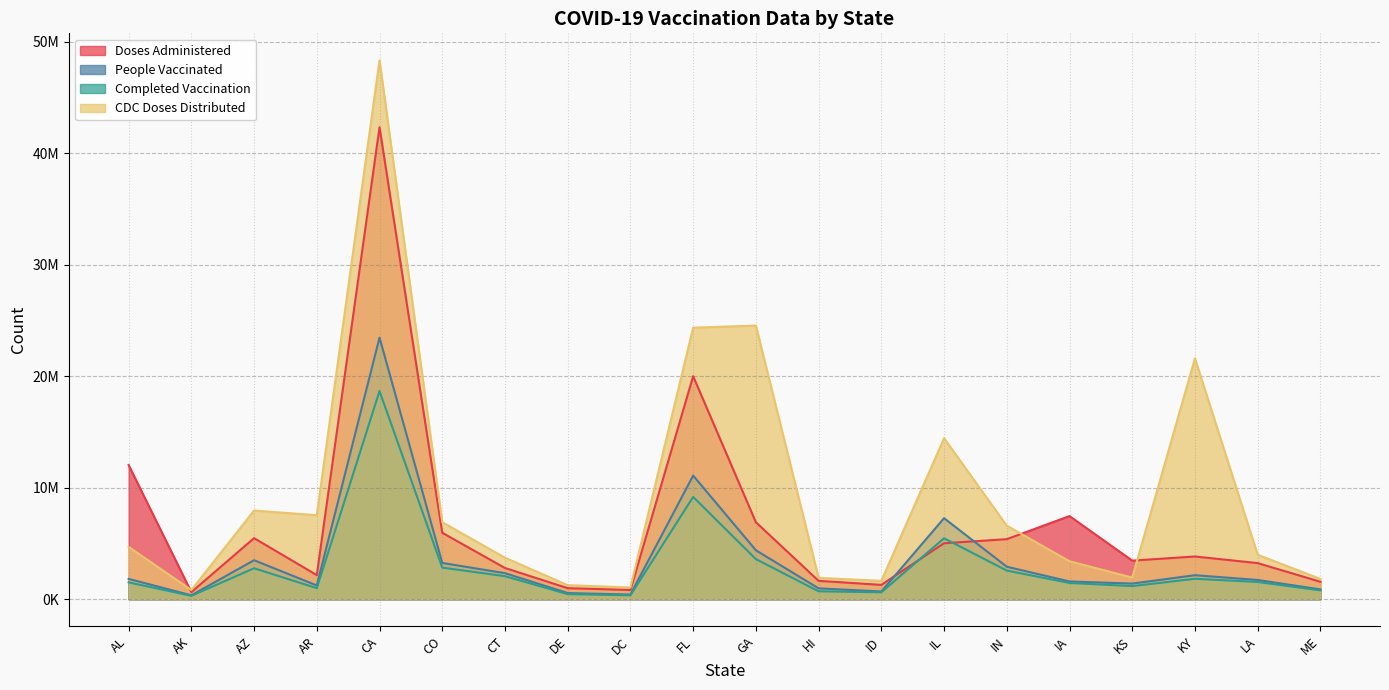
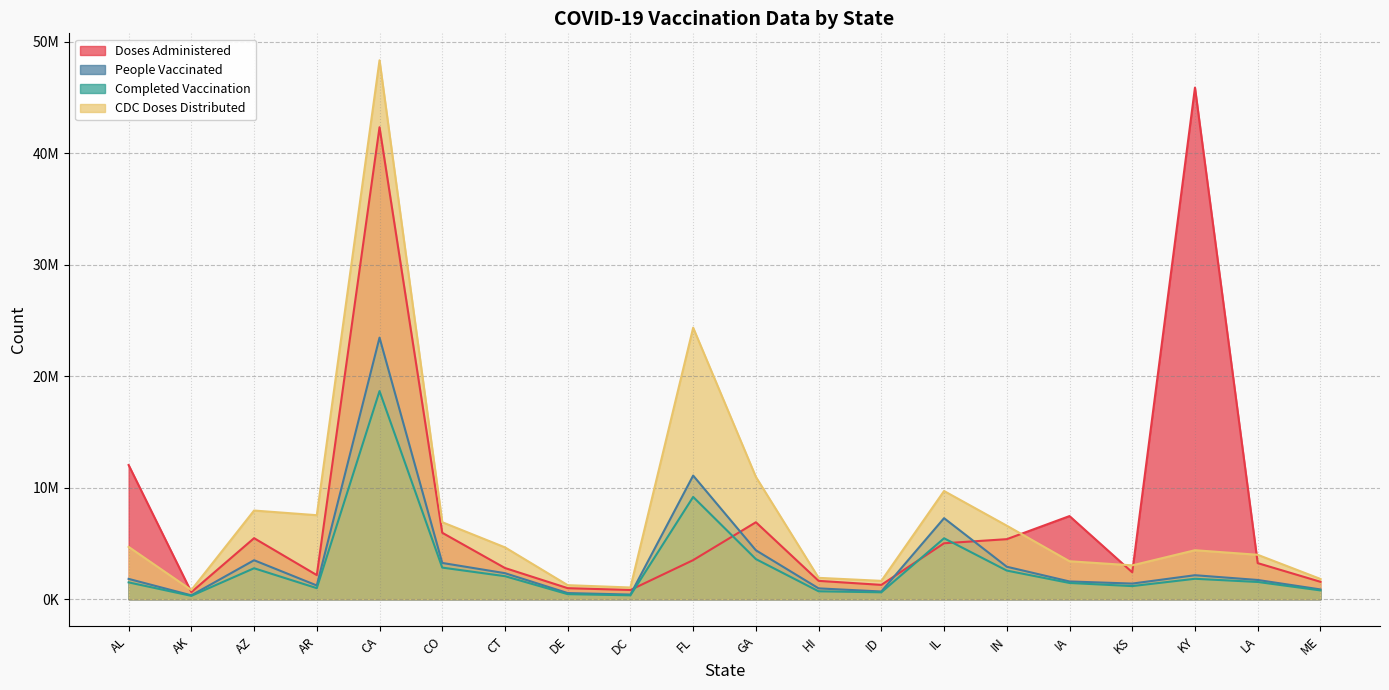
CDC Doses Distributed, CT: 3700000 -> 4600000
Doses Administered, FL: 20000000 -> 3500000
CDC Doses Distributed, GA: 24500000 -> 11000000
CDC Doses Distributed, IL: 14400000 -> 9700000
Doses Administered, KS: 3500000 -> 2400000
CDC Doses Distributed, KS: 1900000 -> 3000000
Doses Administered, KY: 3800000 -> 45900000
CDC Doses Distributed, KY: 21600000 -> 4400000
